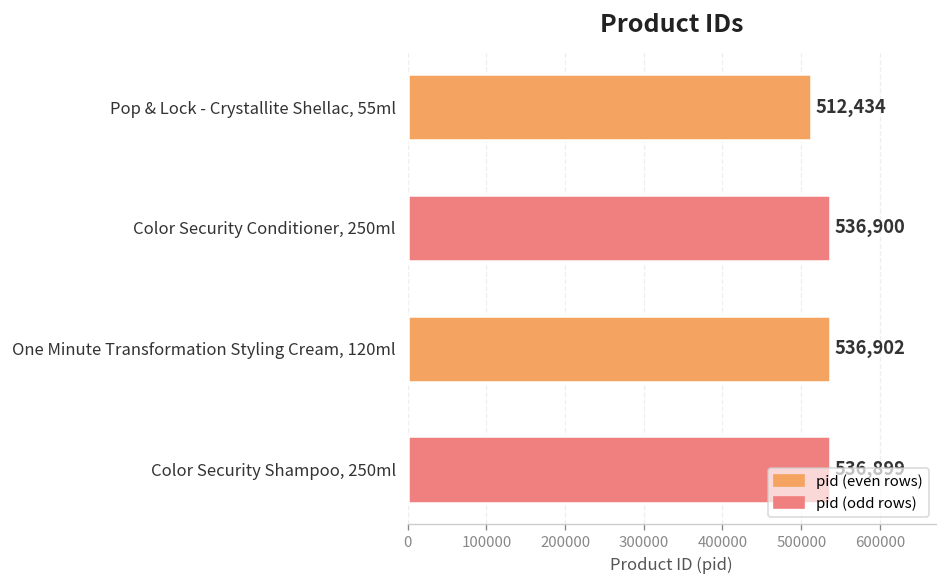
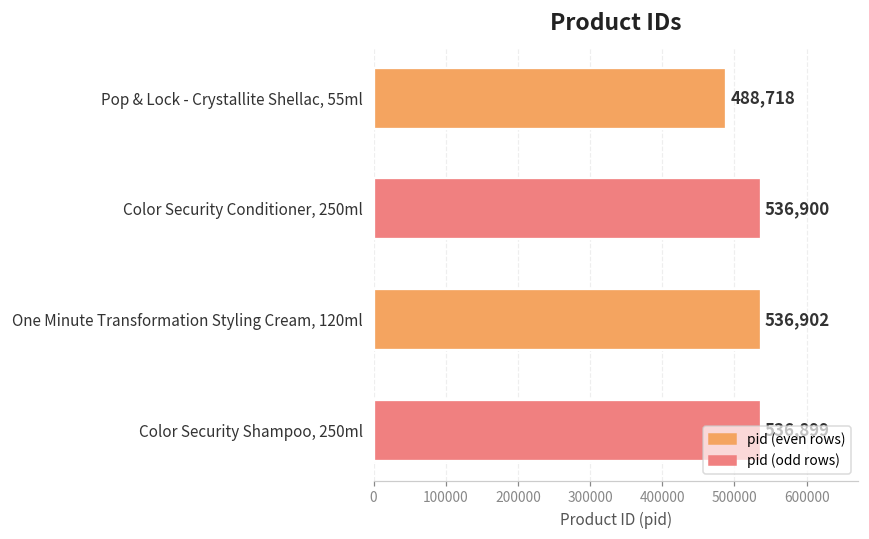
Pop & Lock - Crystallite Shellac, 55ml: 512,434 -> 488,718
